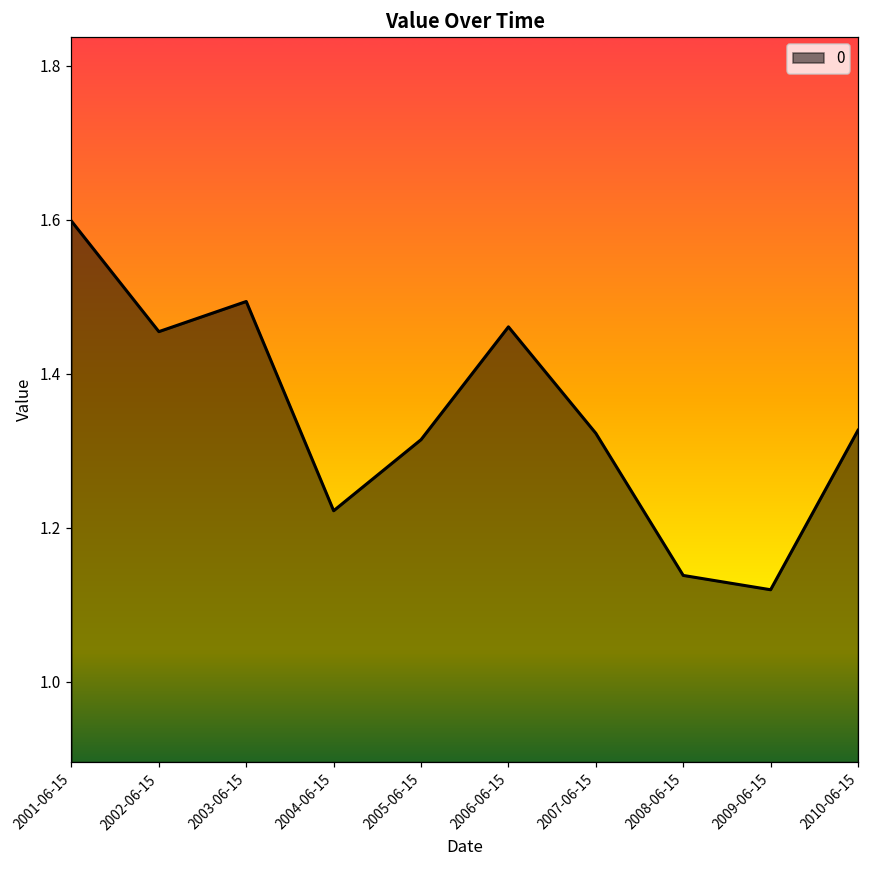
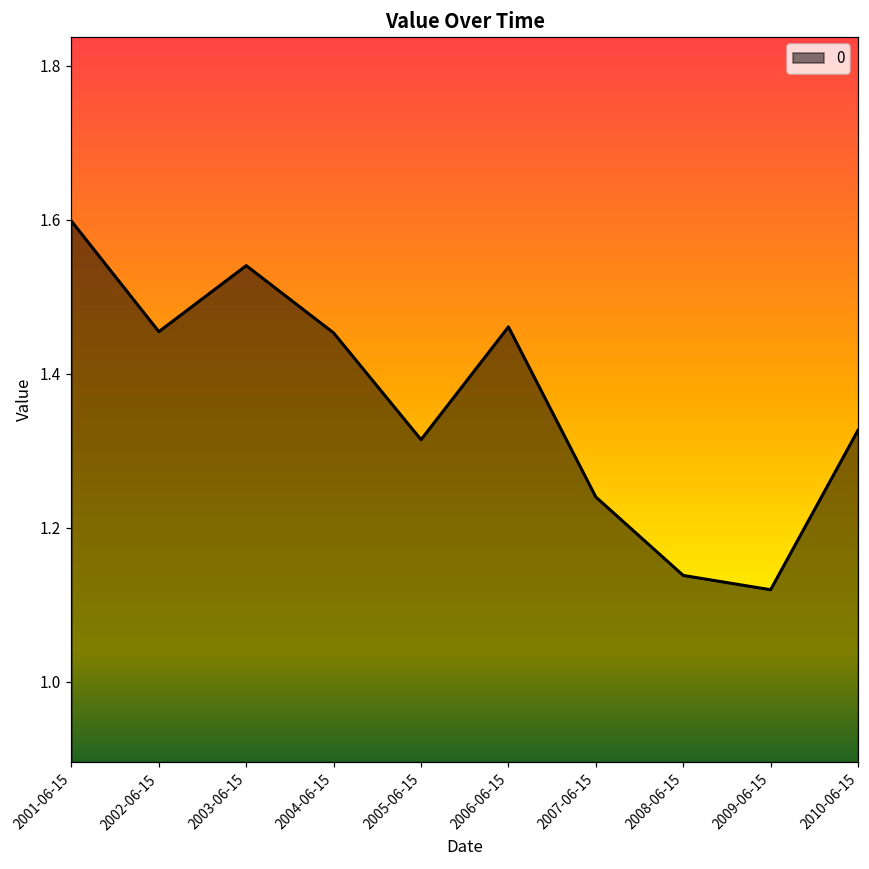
2003-06-15: 1.49 -> 1.54
2004-06-15: 1.22 -> 1.45
2007-06-15: 1.32 -> 1.24
